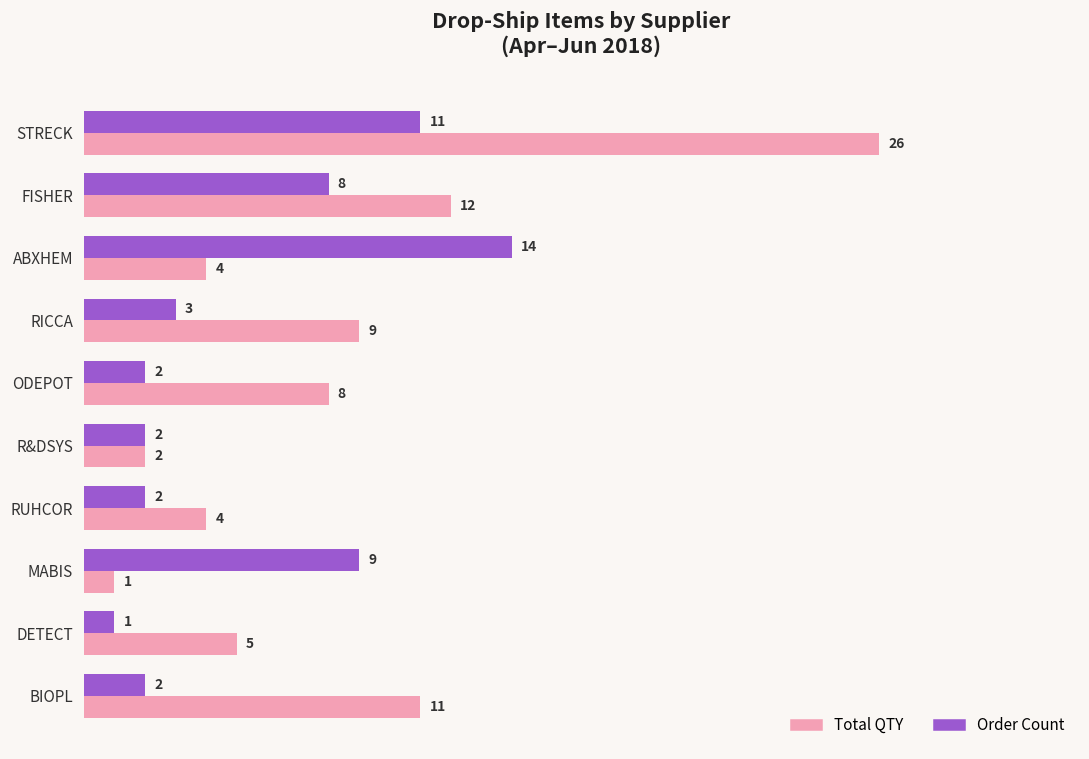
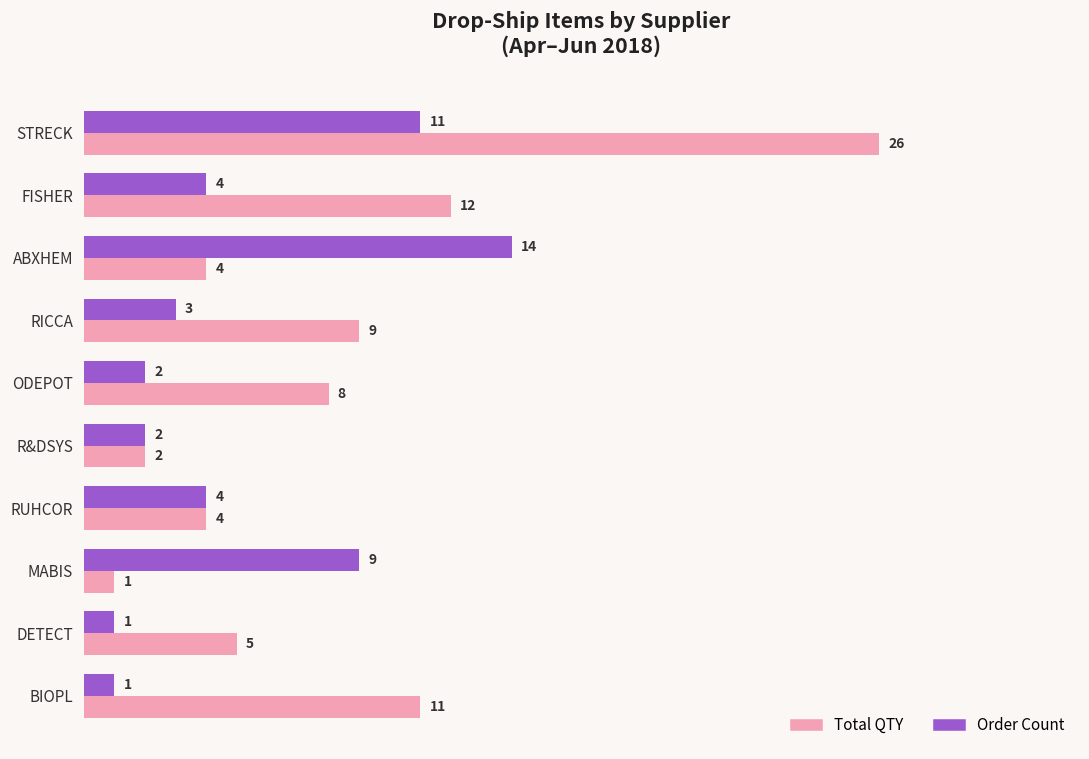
Order Count, FISHER: 8 -> 4
Order Count, RUHCOR: 2 -> 4
Order Count, BIOPL: 2 -> 1
